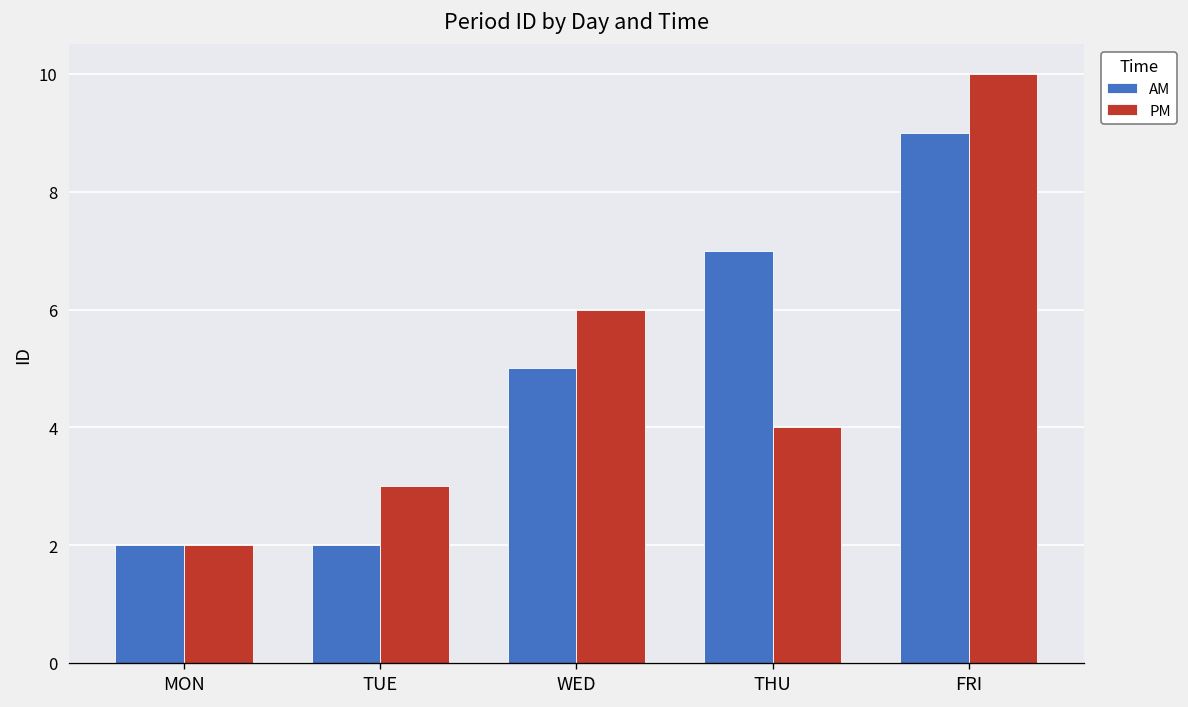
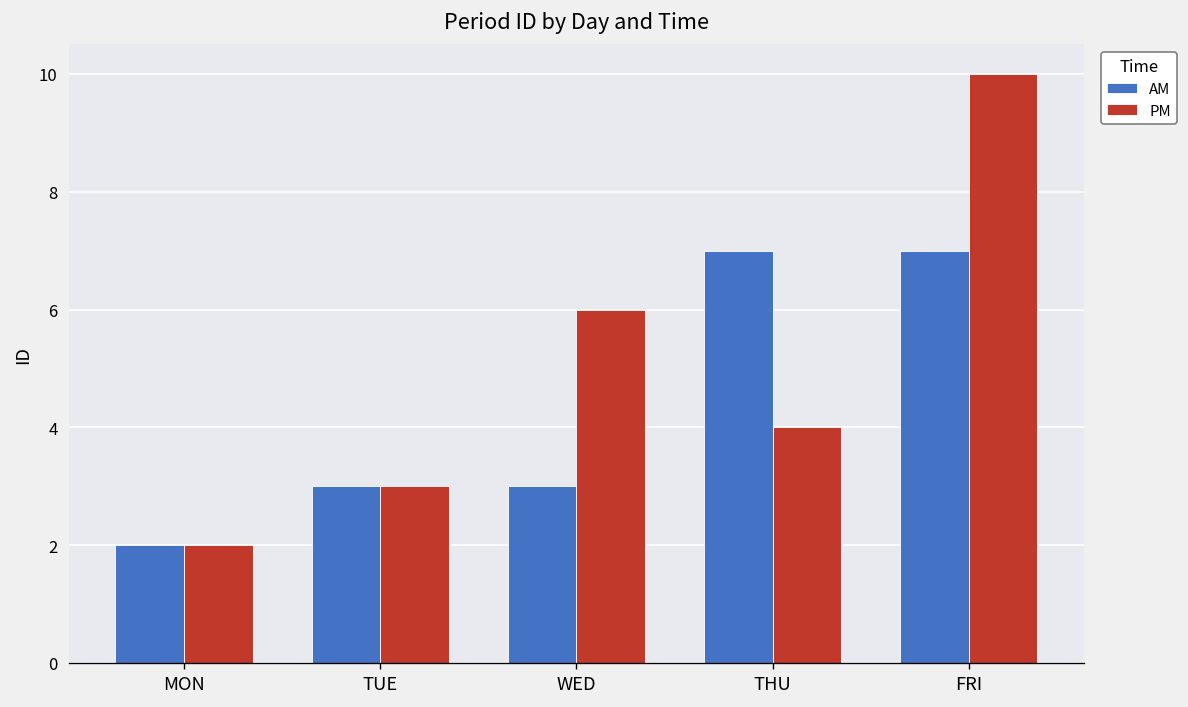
AM, TUE: 2 -> 3
AM, WED: 5 -> 3
AM, FRI: 9 -> 7
